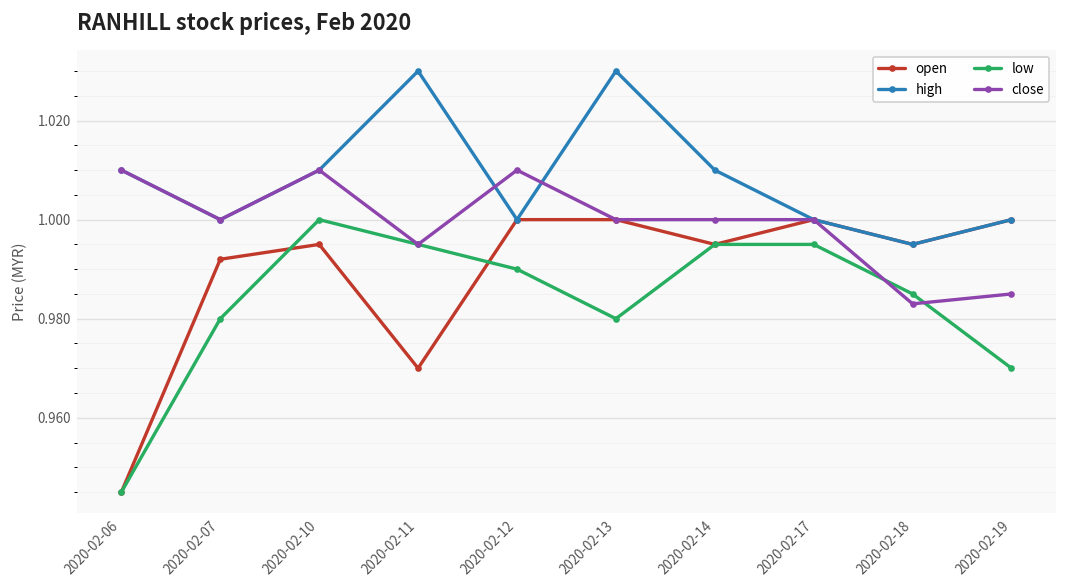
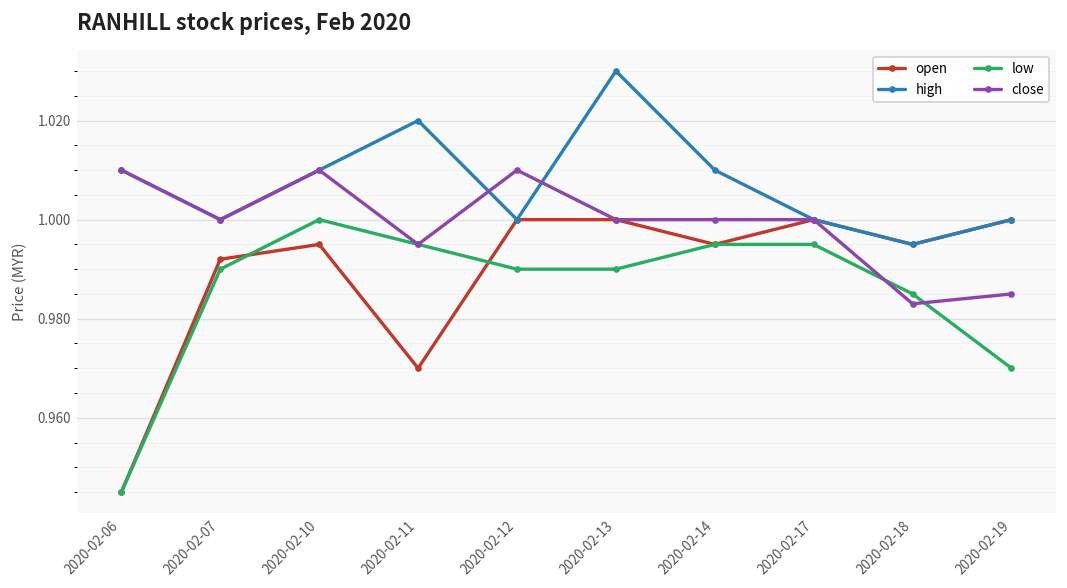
low, 2020-02-07: 0.98 -> 0.99
high, 2020-02-11: 1.03 -> 1.02
low, 2020-02-13: 0.98 -> 0.99
